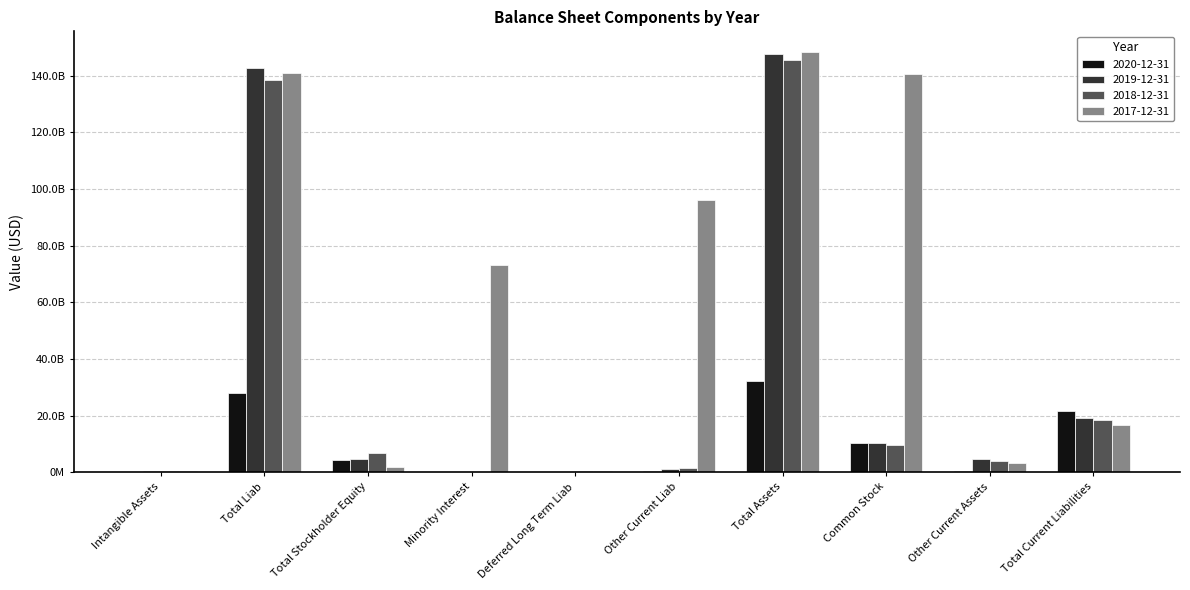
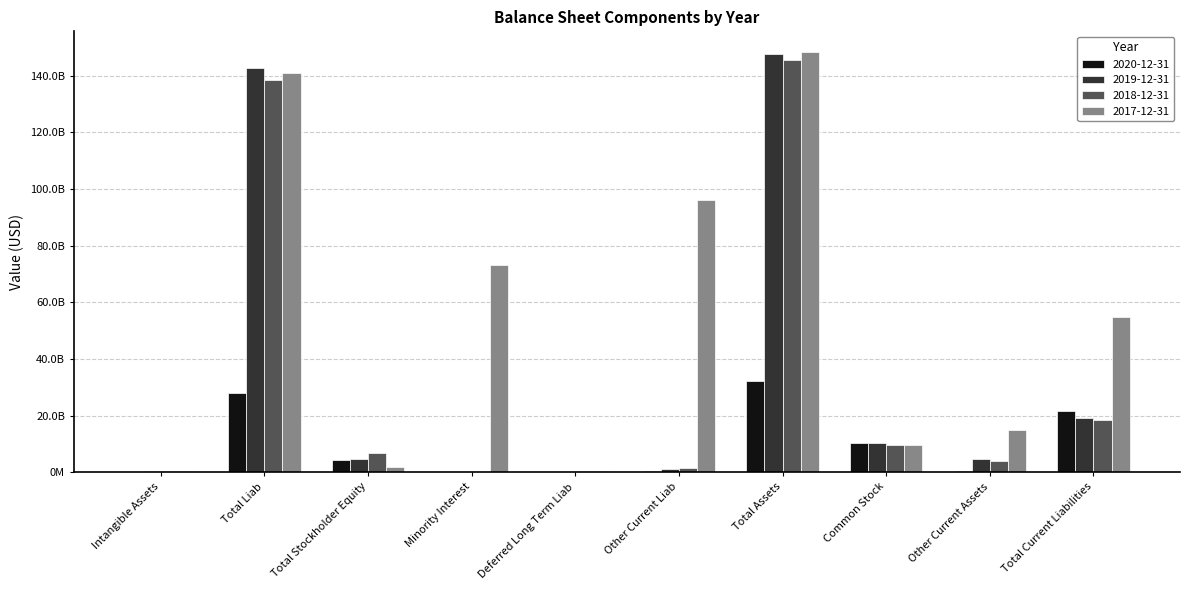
2017-12-31, Common Stock: 141000000000 -> 10000000000
2017-12-31, Other Current Assets: 3000000000 -> 15000000000
2017-12-31, Total Current Liabilities: 17000000000 -> 55000000000
